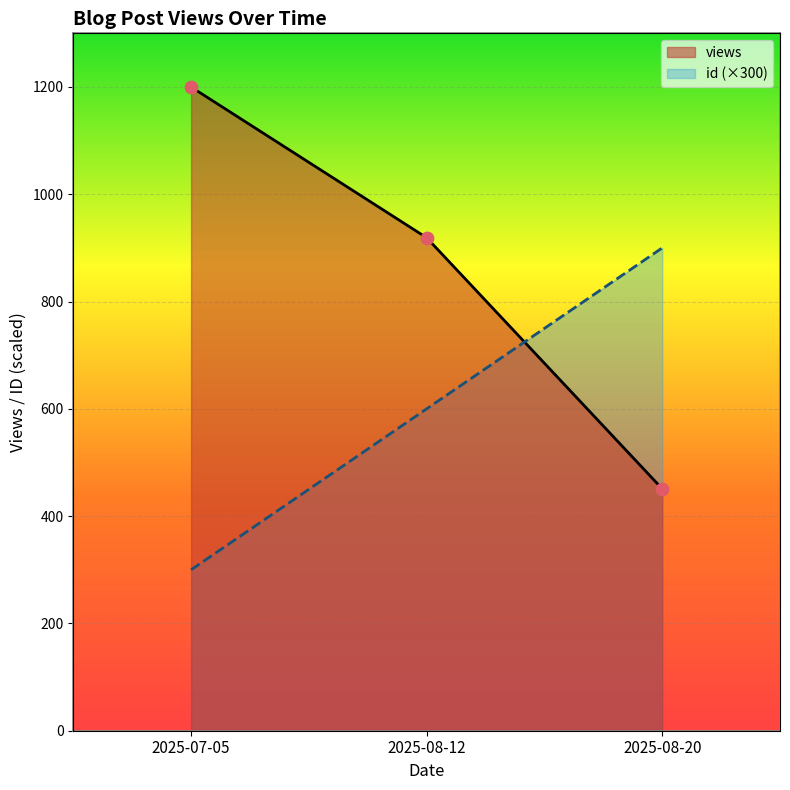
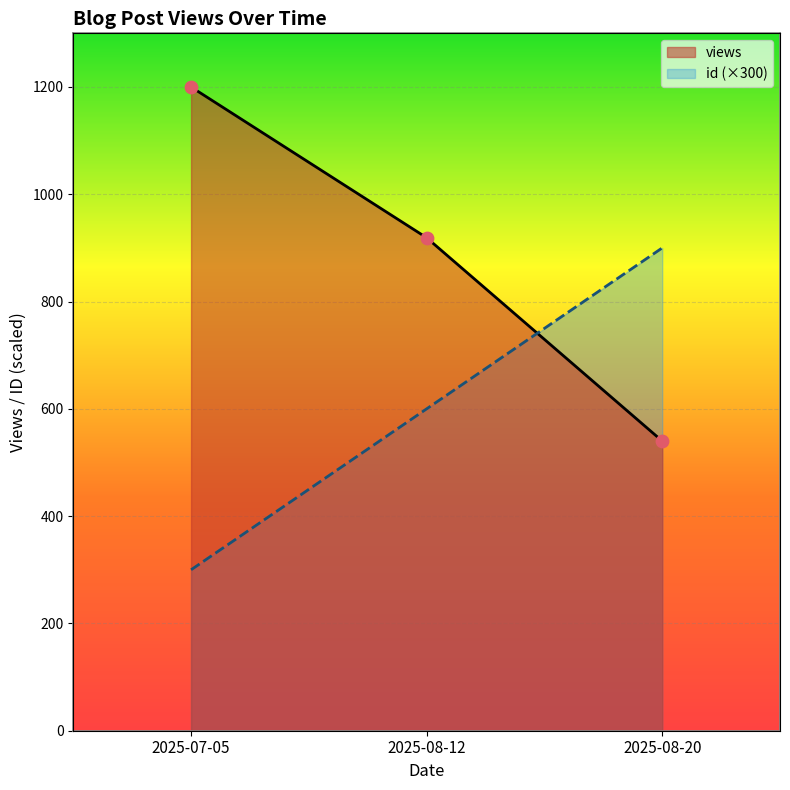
views, 2025-08-20: 450 -> 540
